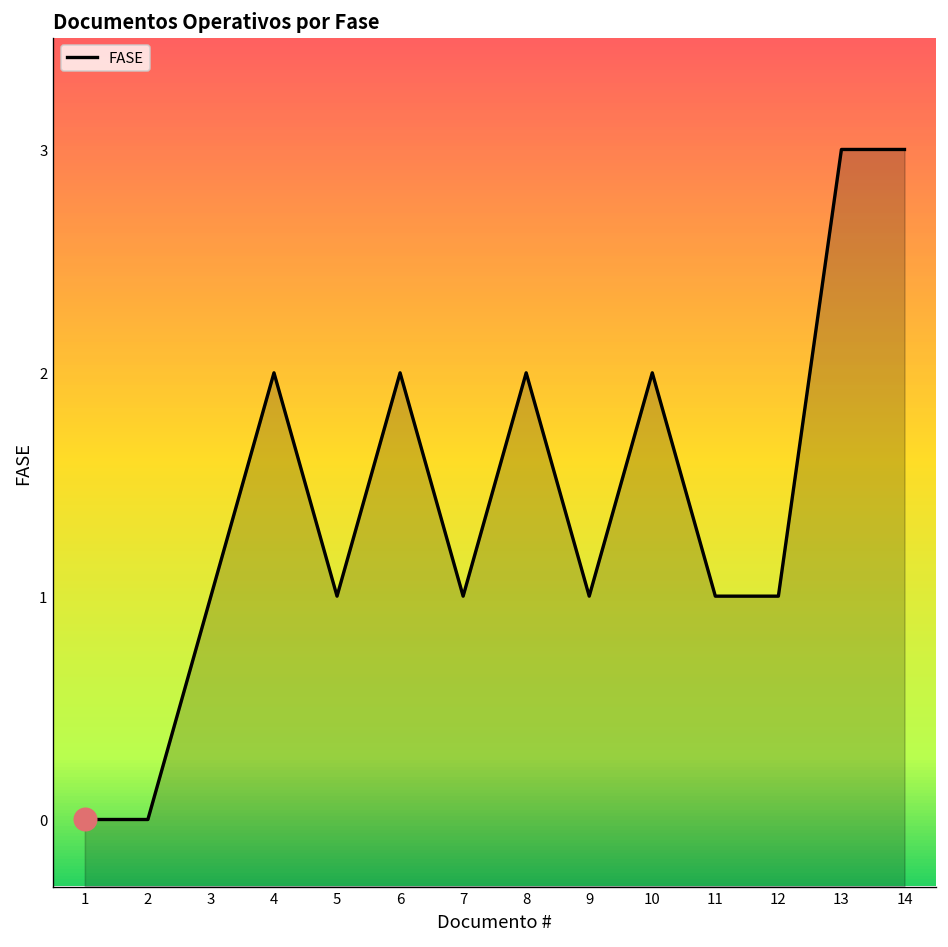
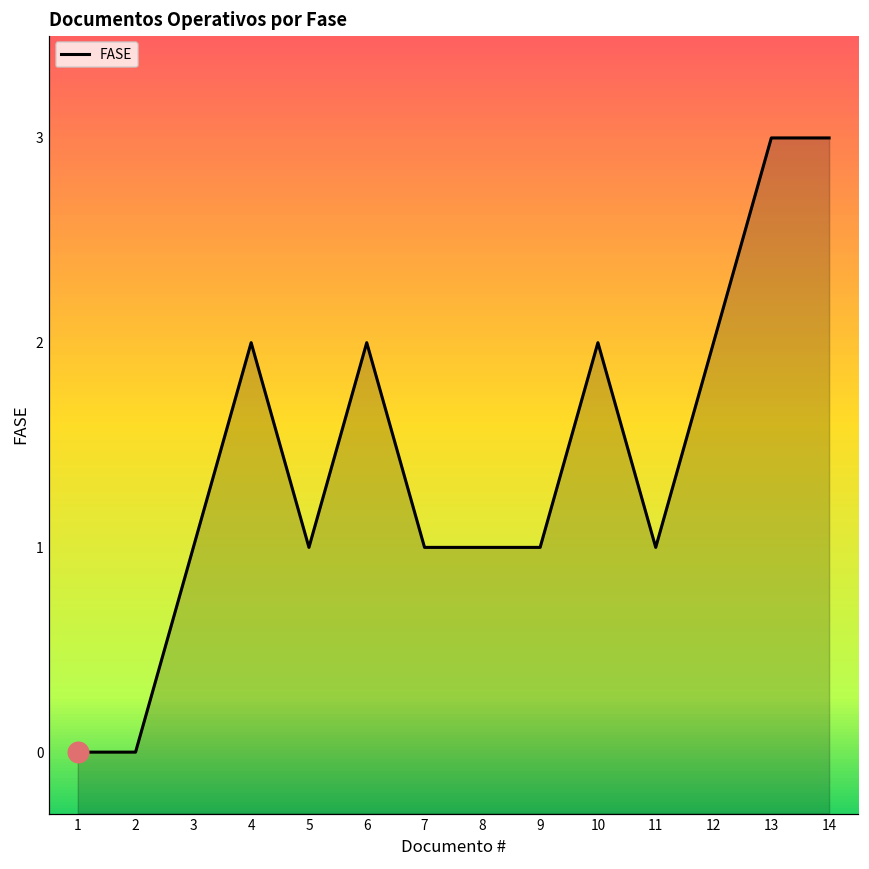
FASE, 8: 2 -> 1
FASE, 12: 1 -> 2
